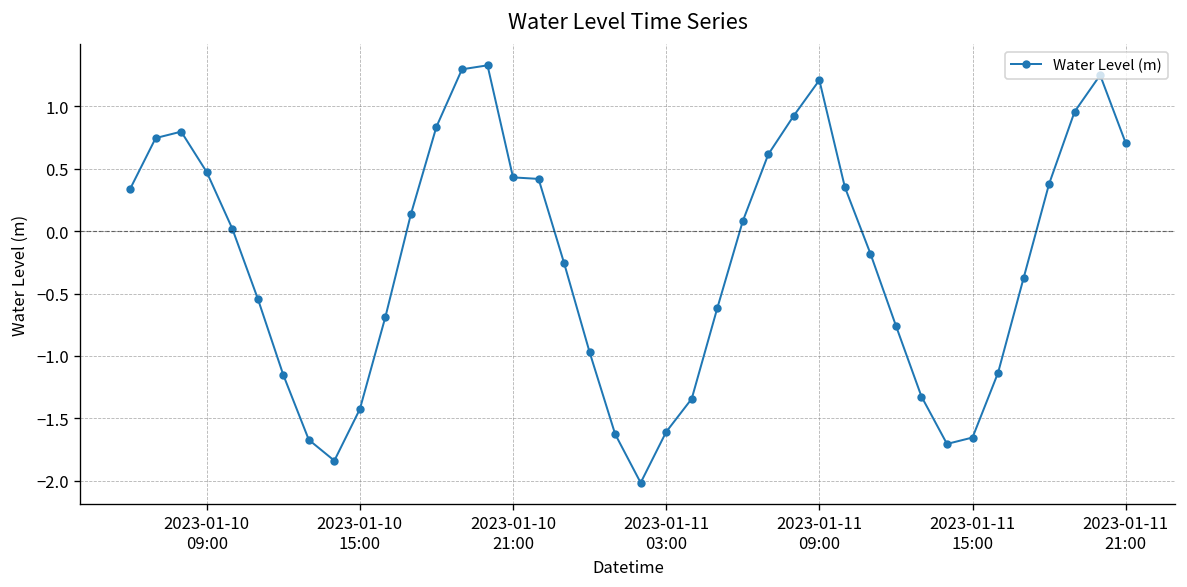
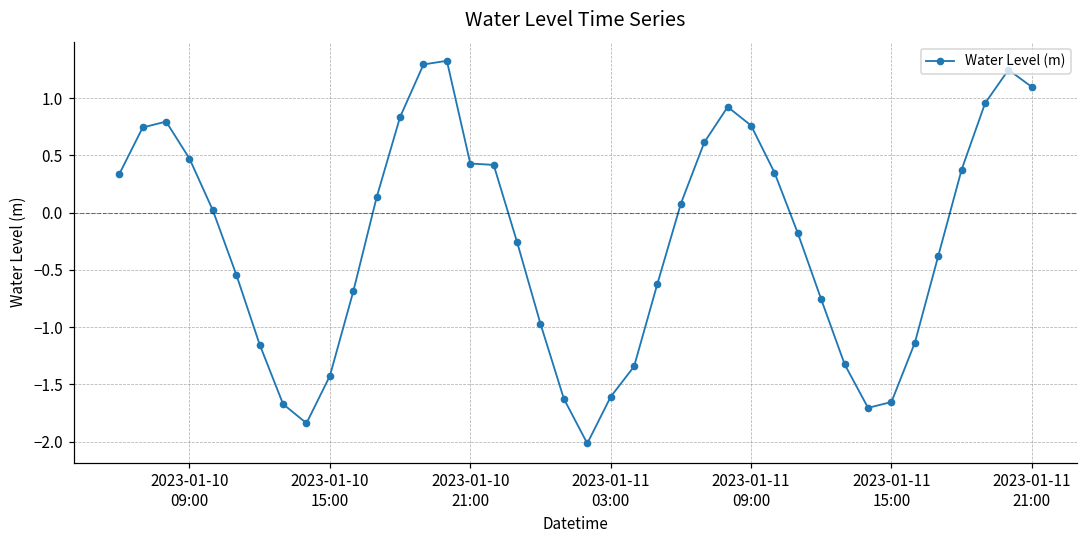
2023-01-11 09:00: 1.21 -> 0.76
2023-01-11 21:00: 0.71 -> 1.10
